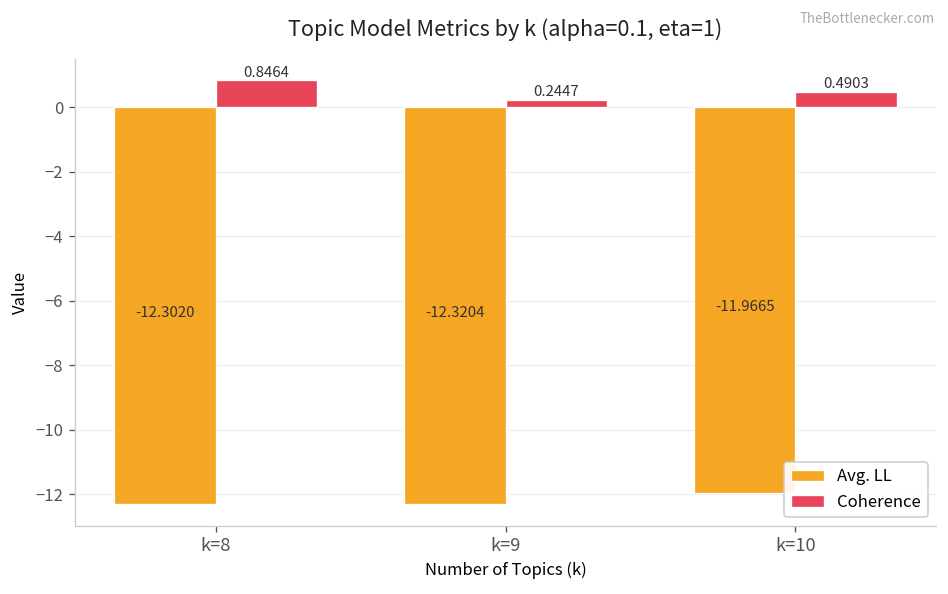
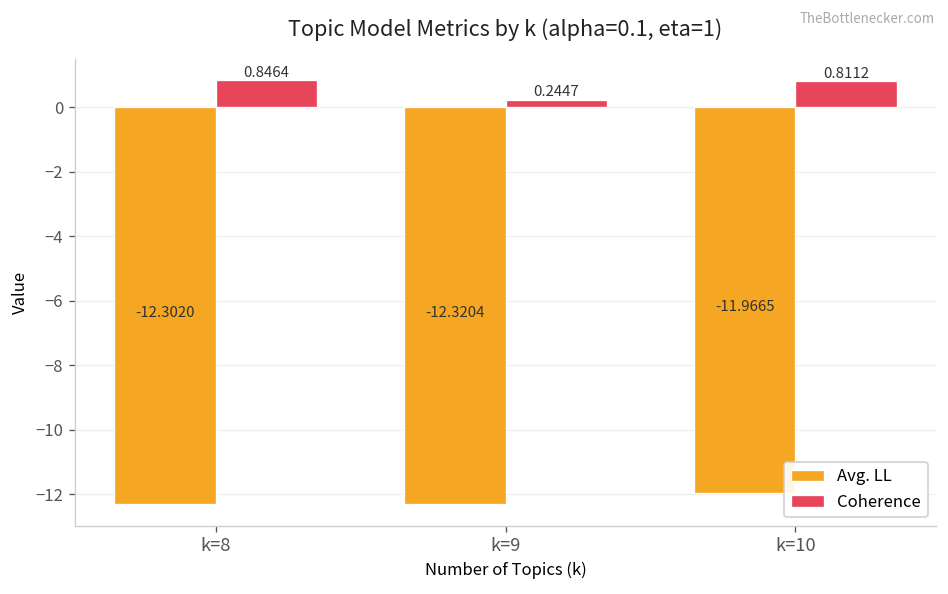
Coherence, k=10: 0.4903 -> 0.8112
